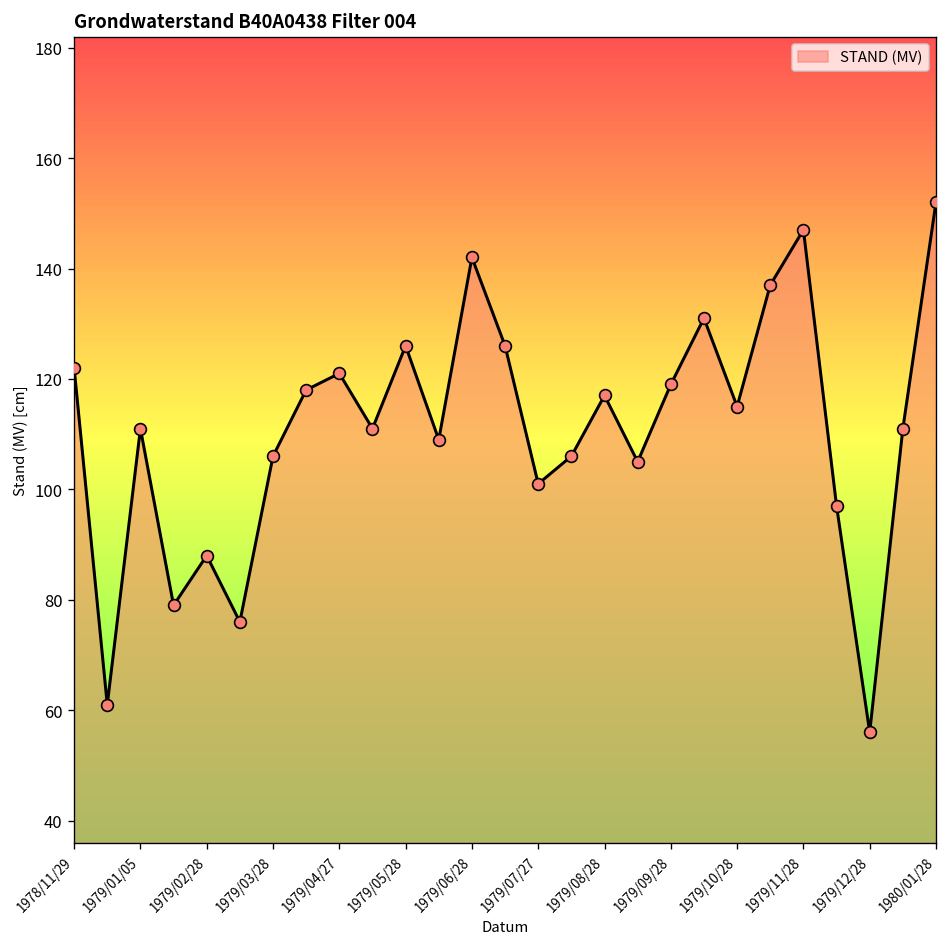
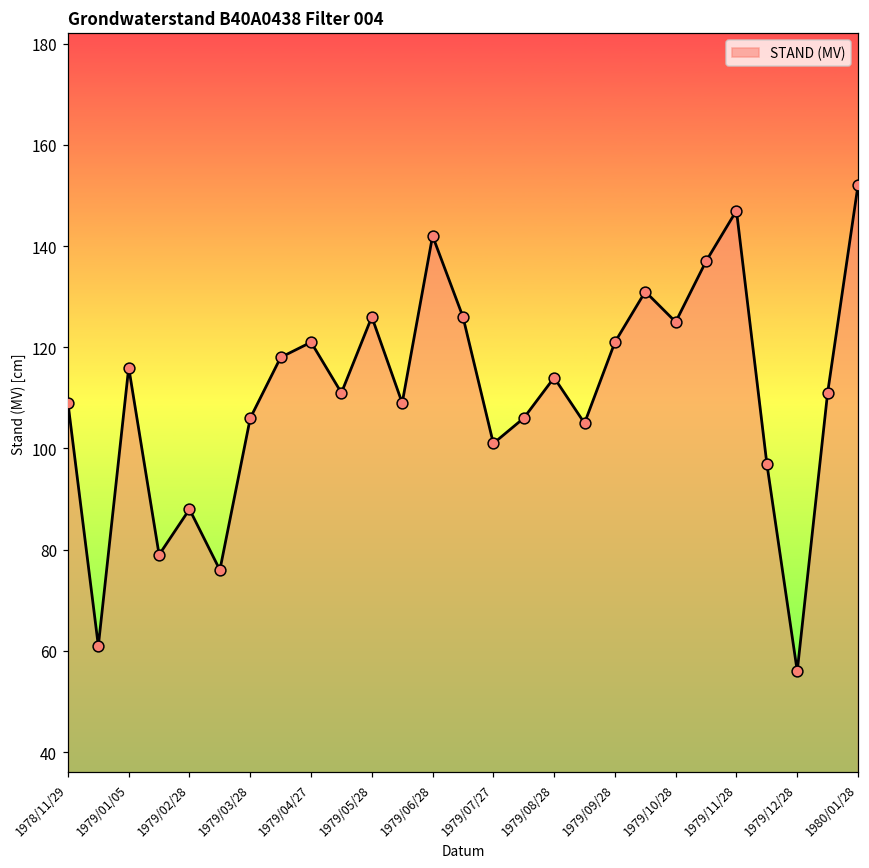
1978/11/29: 122 -> 109
1979/01/05: 111 -> 116
1979/08/28: 117 -> 114
1979/09/28: 119 -> 121
1979/10/28: 115 -> 125
